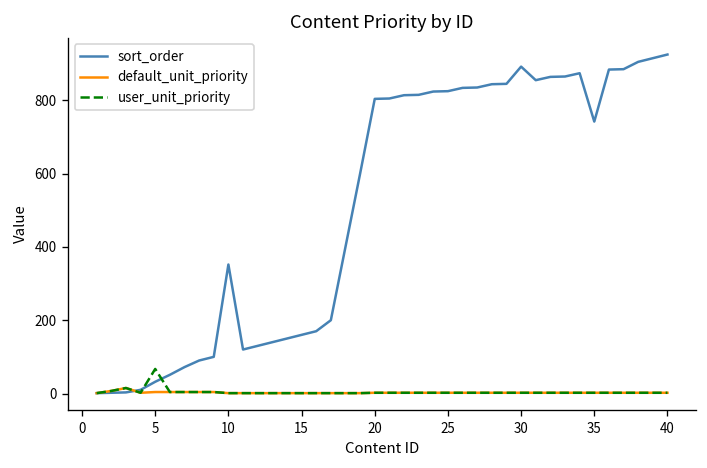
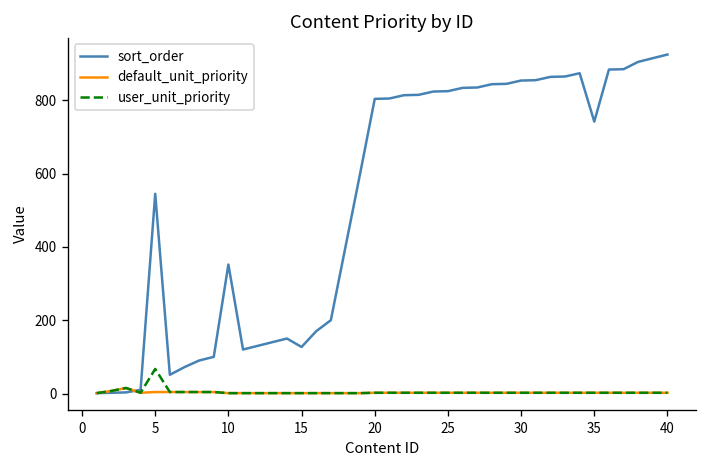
sort_order, 5: 30 -> 550
sort_order, 15: 160 -> 130
sort_order, 30: 890 -> 850
